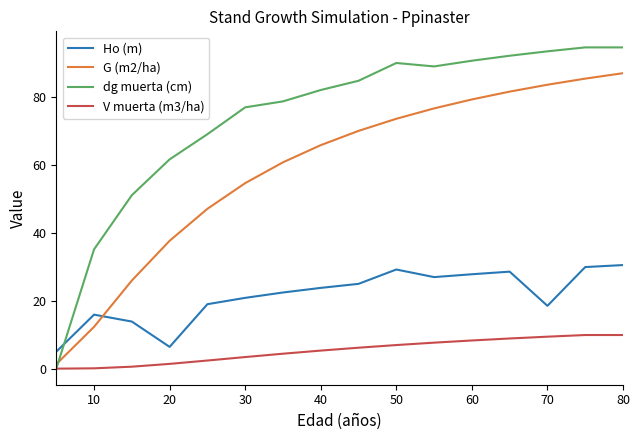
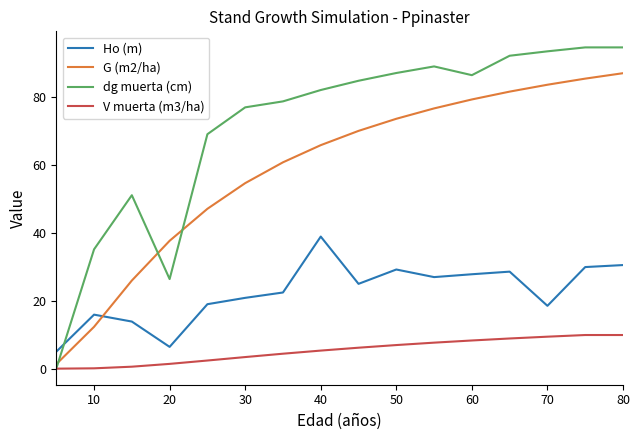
dg muerta (cm), 20: 62 -> 26
Ho (m), 40: 24 -> 39
dg muerta (cm), 50: 90 -> 87
dg muerta (cm), 60: 91 -> 87
